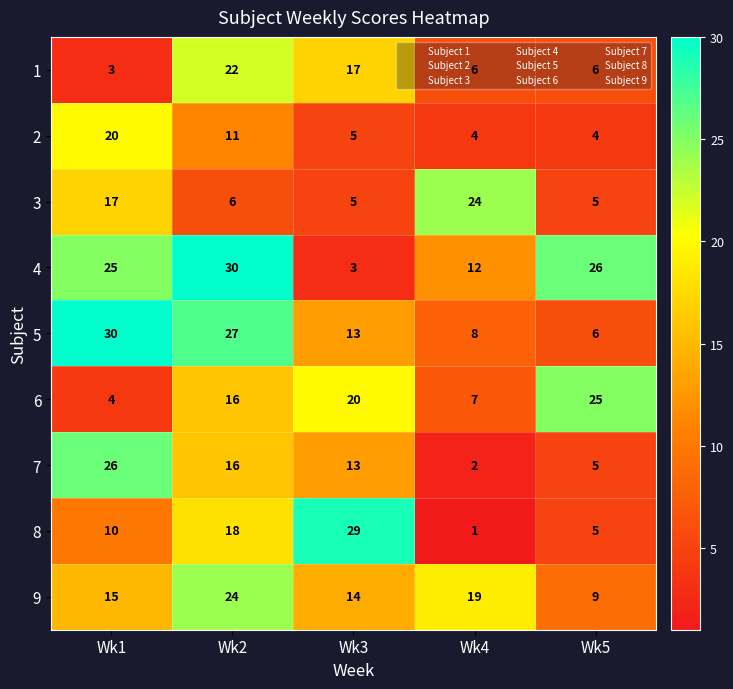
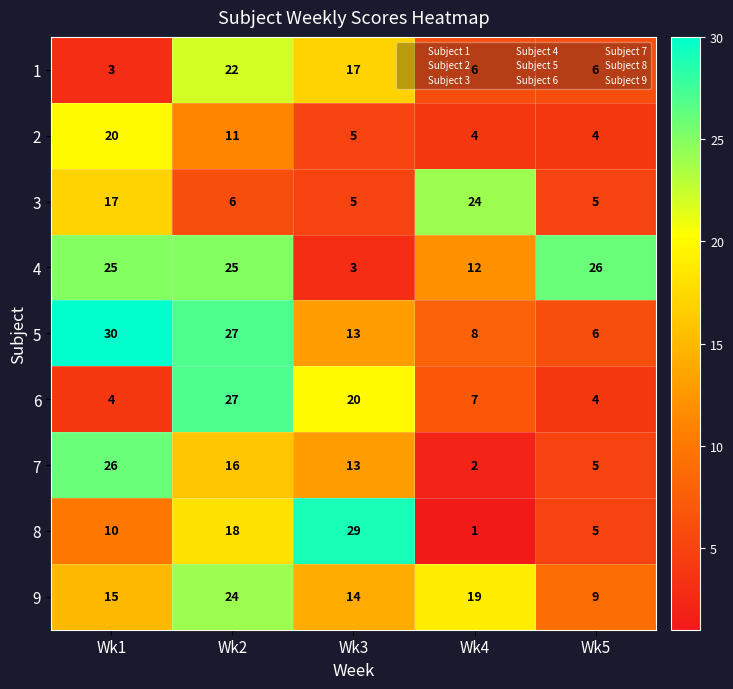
4, Wk2: 30 -> 25
6, Wk2: 16 -> 27
6, Wk5: 25 -> 4
